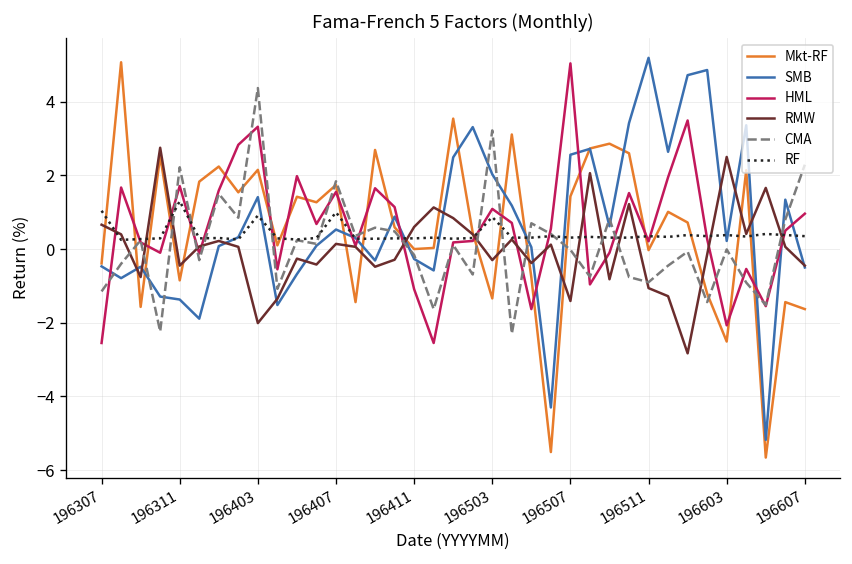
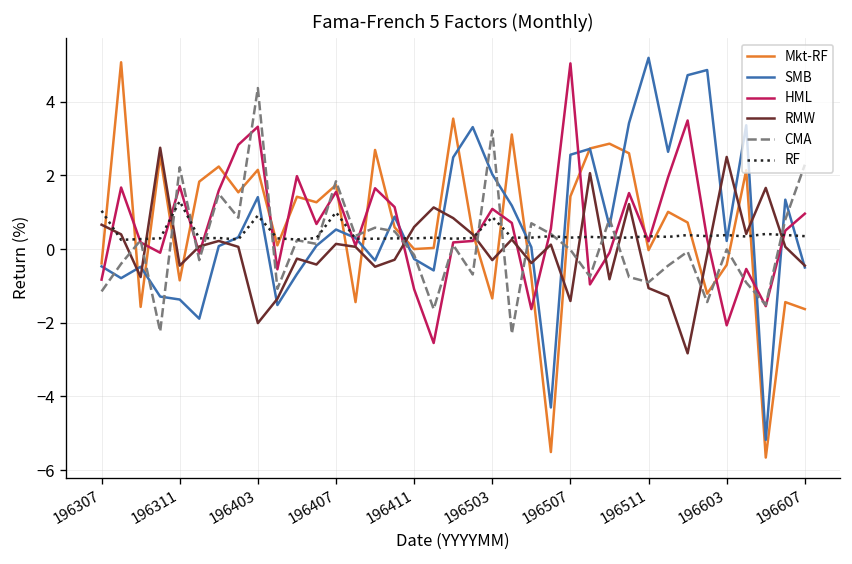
HML, 196307: -2.6 -> -0.8
Mkt-RF, 196603: -2.5 -> -0.4
